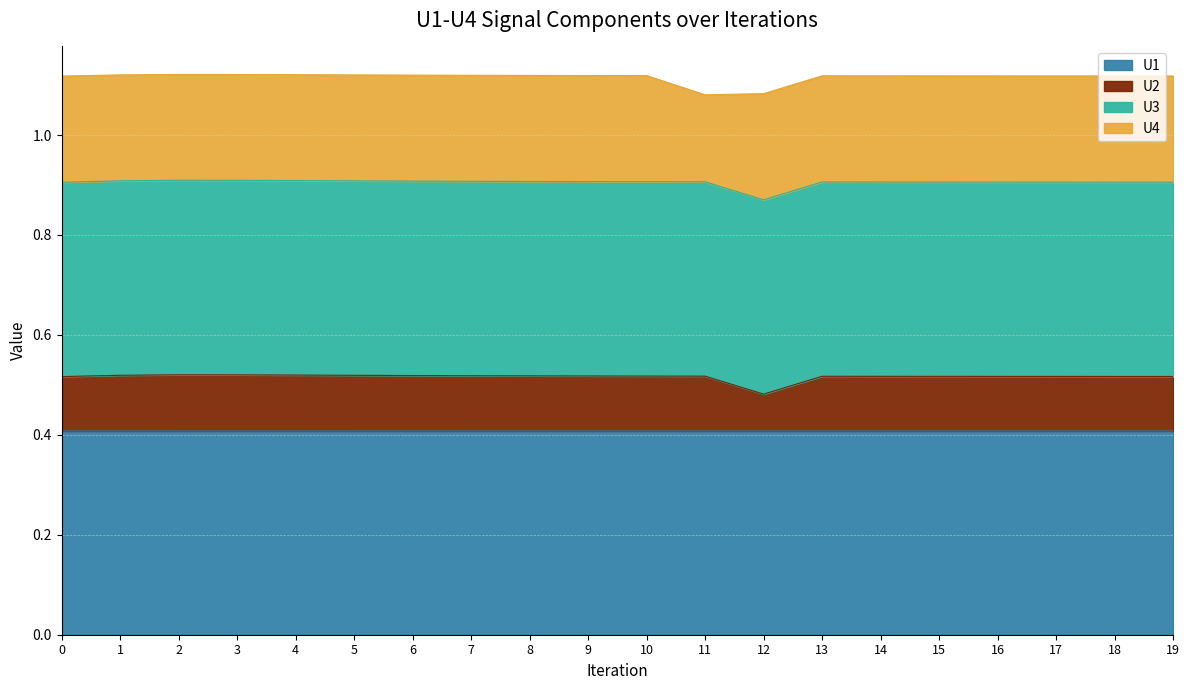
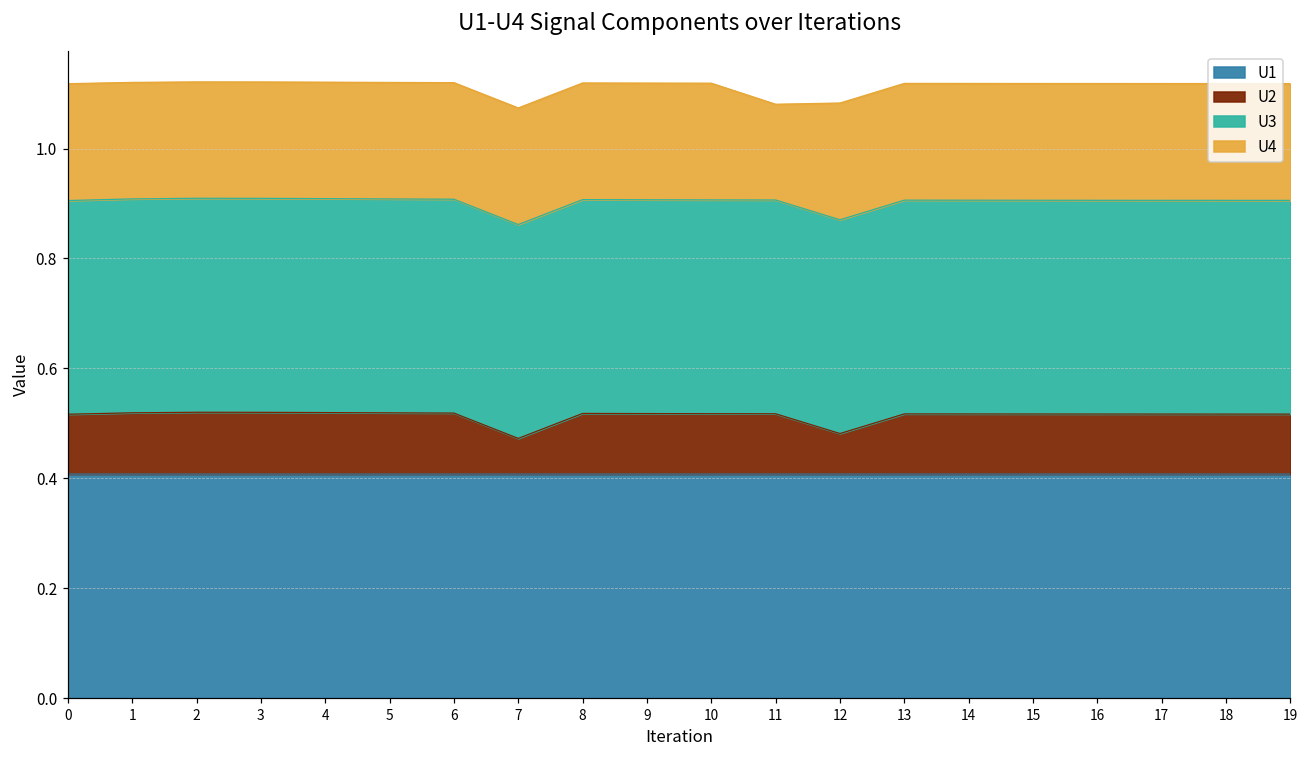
U2, 7: 0.11 -> 0.06
